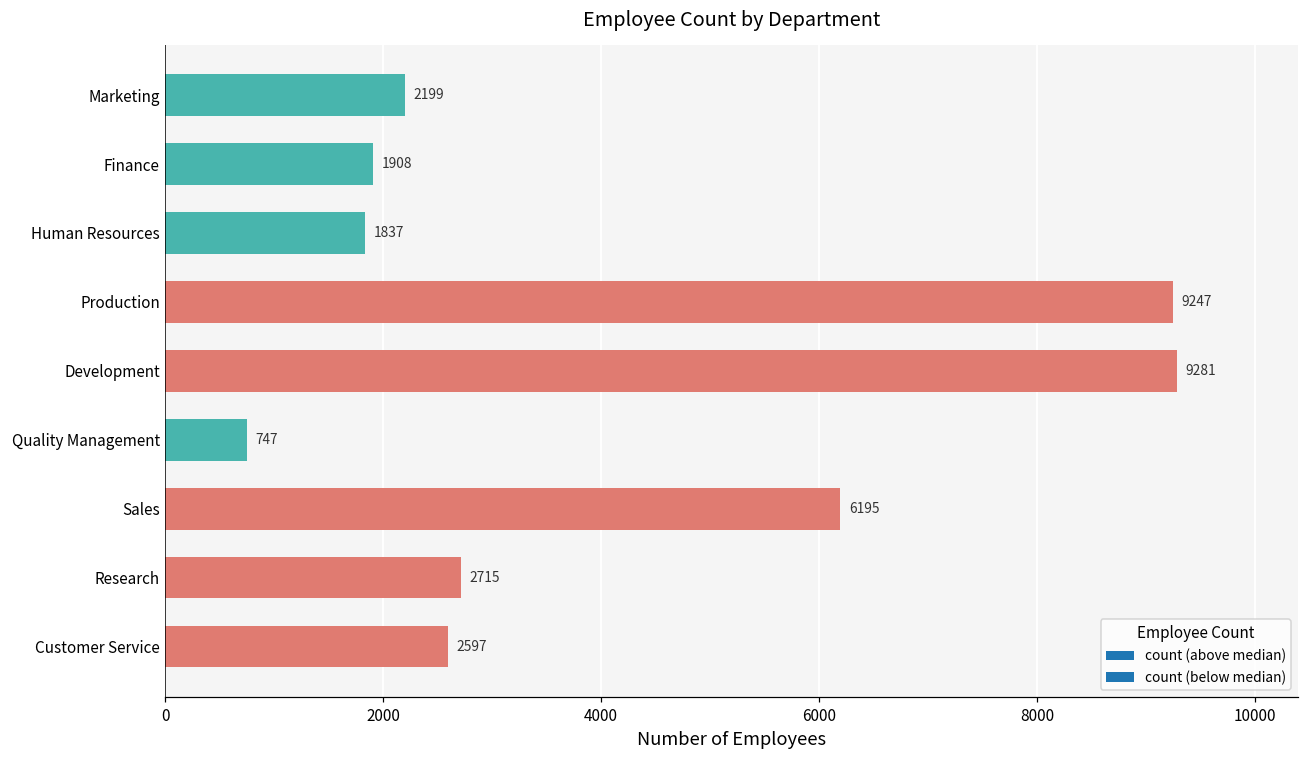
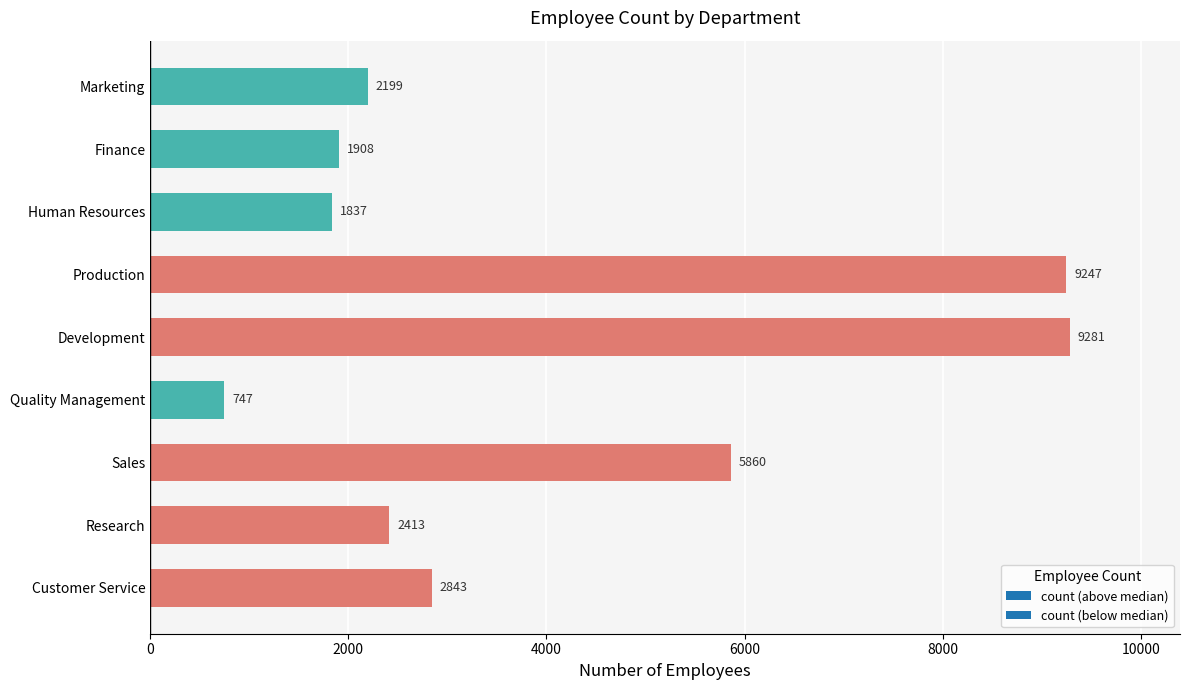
Sales: 6195 -> 5860
Research: 2715 -> 2413
Customer Service: 2597 -> 2843
